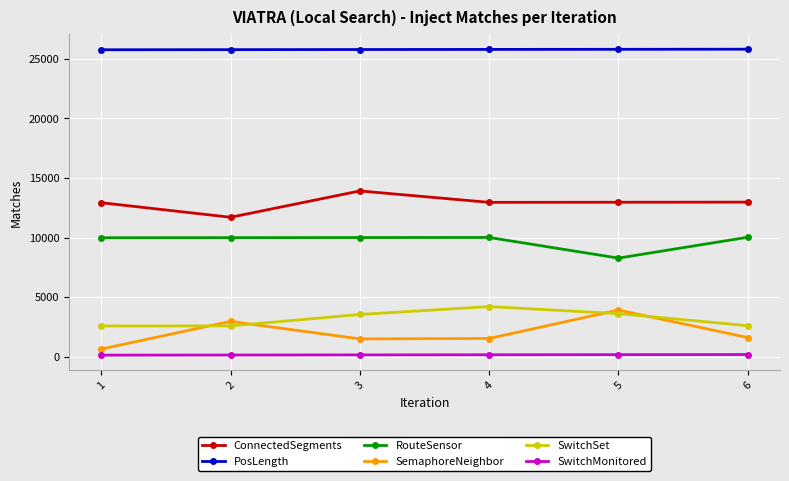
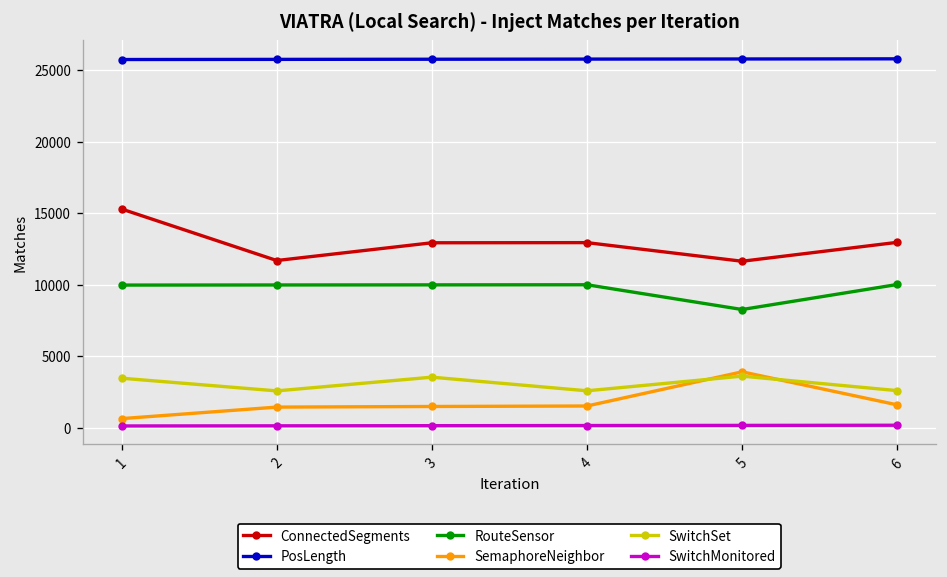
ConnectedSegments, 1: 12900 -> 15300
SwitchSet, 1: 2600 -> 3500
SemaphoreNeighbor, 2: 3000 -> 1500
ConnectedSegments, 3: 13900 -> 12900
SwitchSet, 4: 4200 -> 2600
ConnectedSegments, 5: 13000 -> 11600
